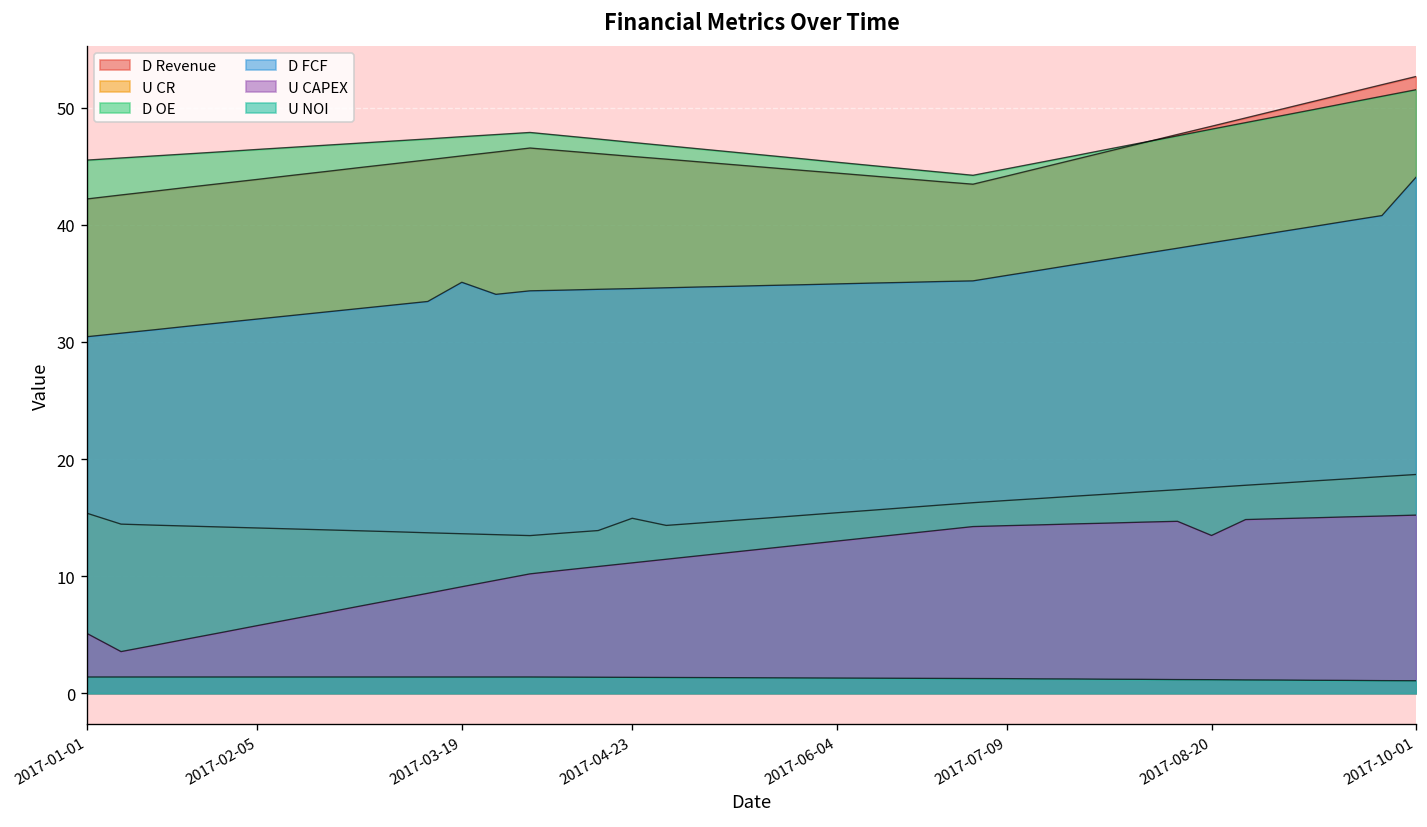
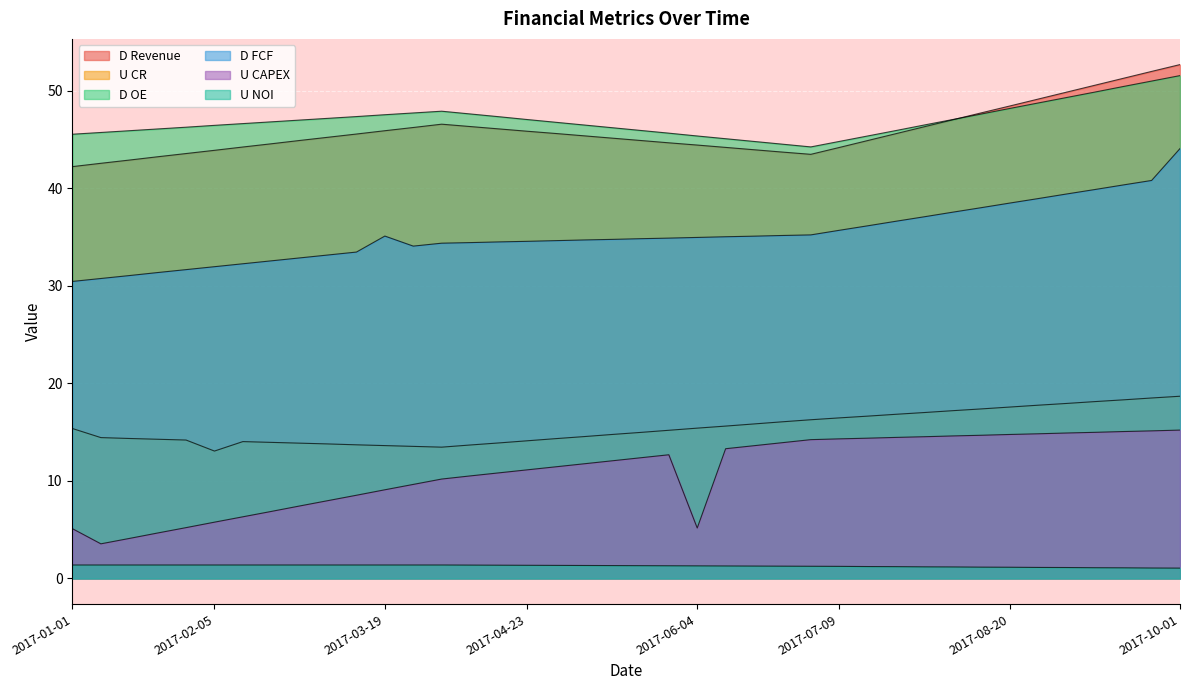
U CR, 2017-02-05: 14 -> 13
U CR, 2017-04-23: 15 -> 14
U CAPEX, 2017-06-04: 13 -> 5
U CAPEX, 2017-08-20: 13 -> 15
